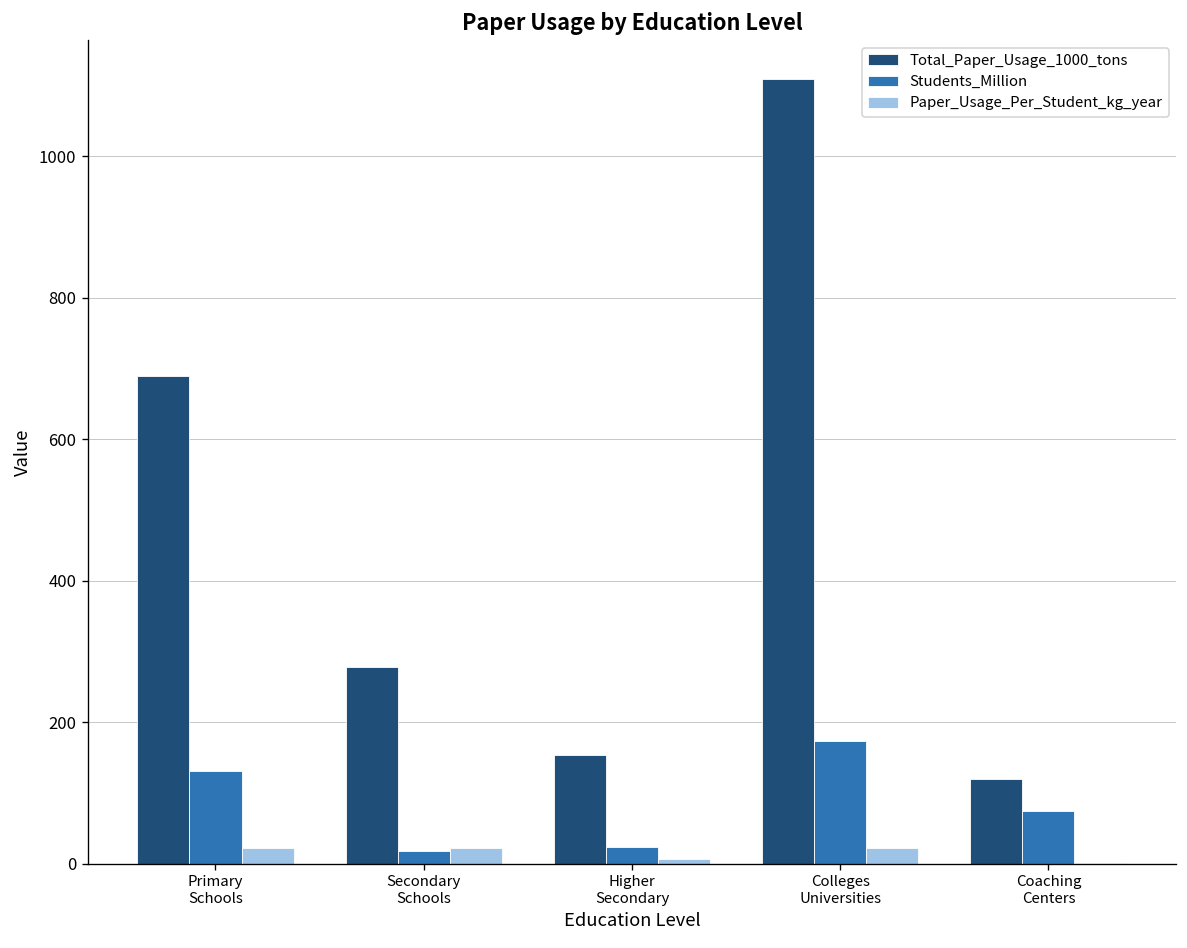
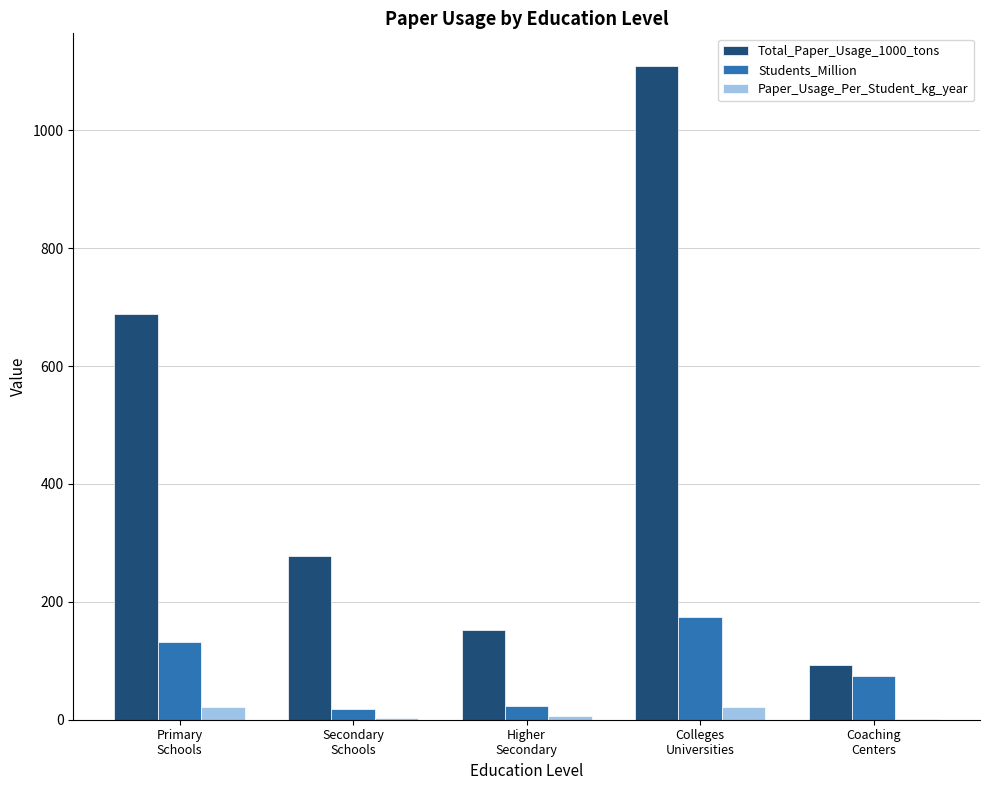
Paper_Usage_Per_Student_kg_year, Secondary Schools: 20 -> 0
Total_Paper_Usage_1000_tons, Coaching Centers: 120 -> 90
